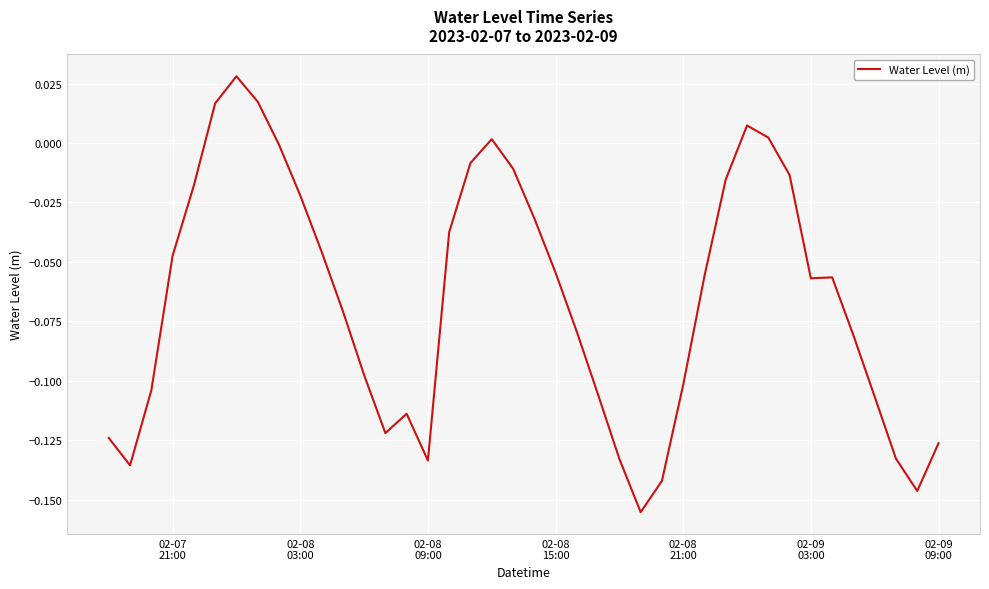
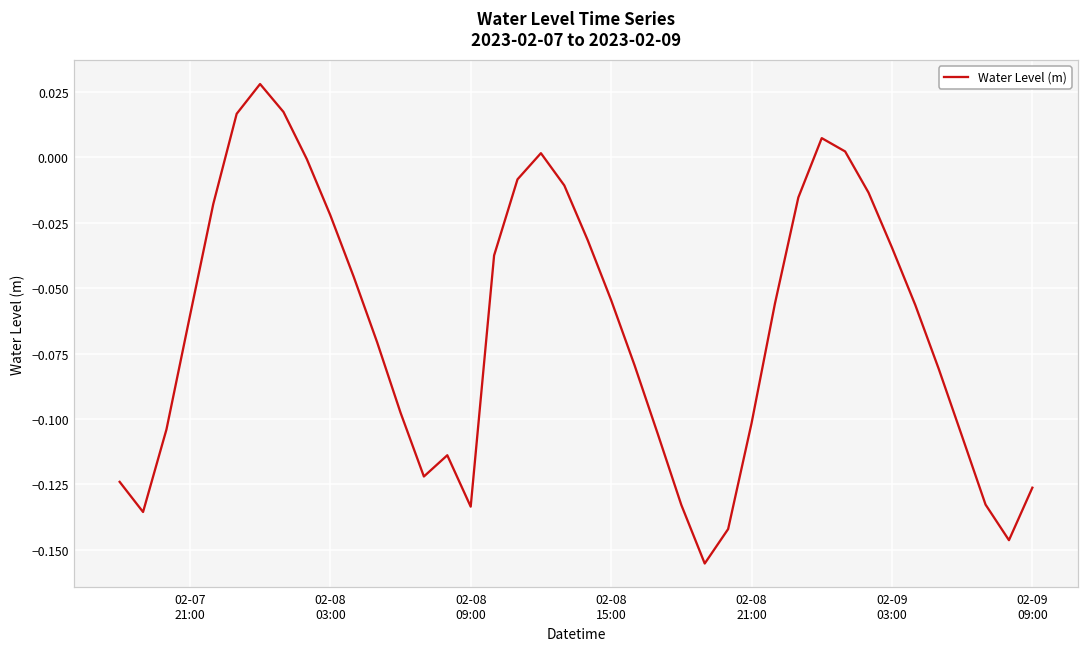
02-07 21:00: -0.047 -> -0.061
02-09 03:00: -0.057 -> -0.034
